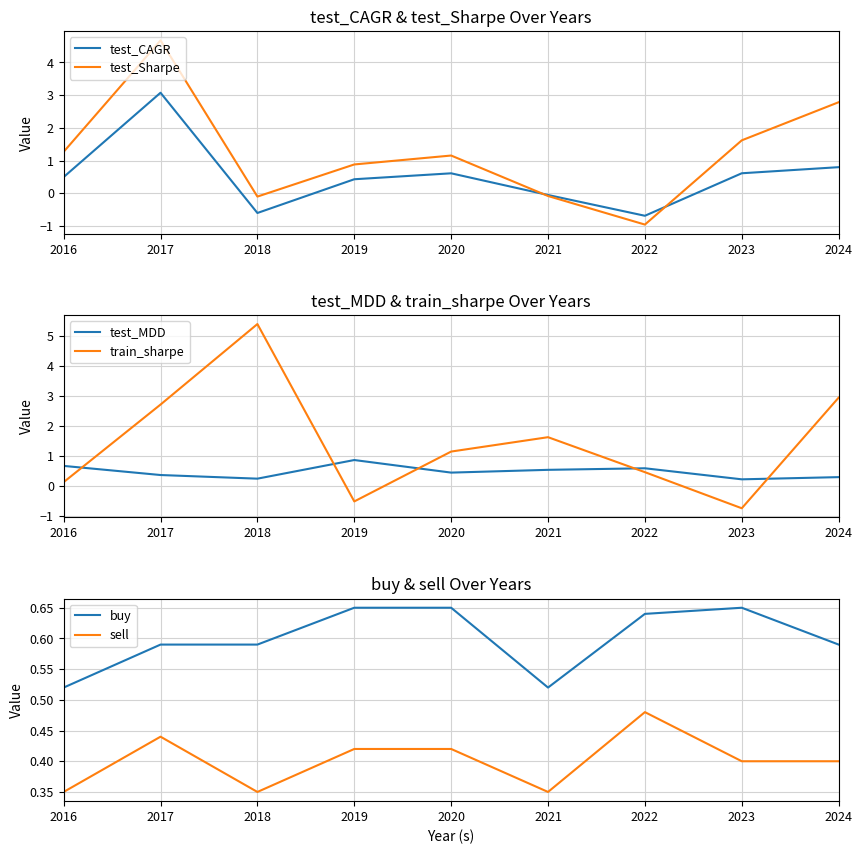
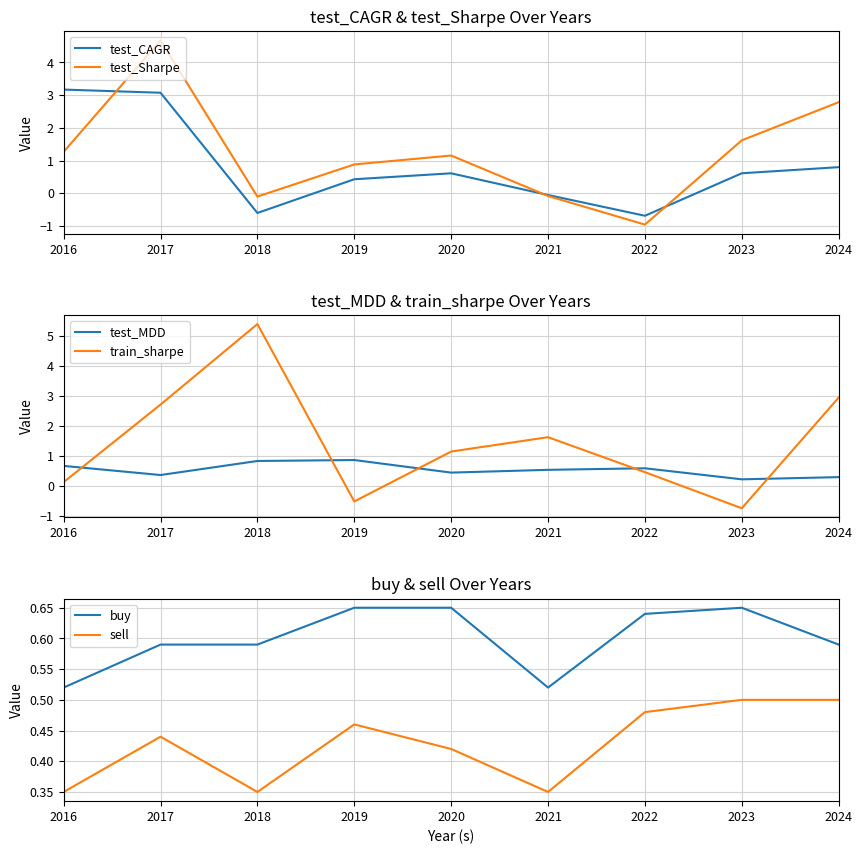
test_CAGR & test_Sharpe Over Years, test_CAGR, 2016: 0.5 -> 3.2
test_MDD & train_sharpe Over Years, test_MDD, 2018: 0.2 -> 0.8
buy & sell Over Years, sell, 2019: 0.42 -> 0.46
buy & sell Over Years, sell, 2023: 0.4 -> 0.5
buy & sell Over Years, sell, 2024: 0.4 -> 0.5
